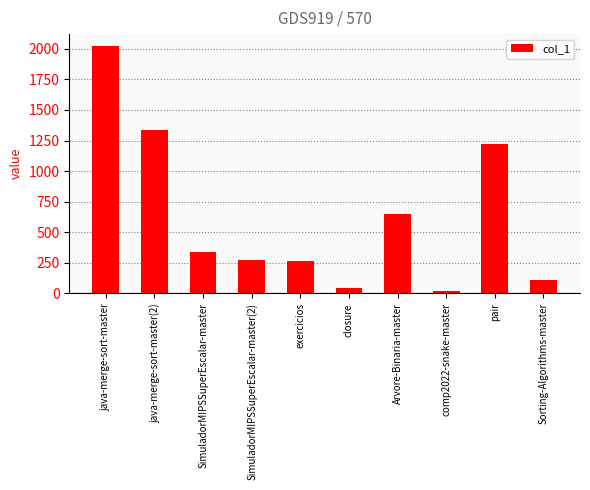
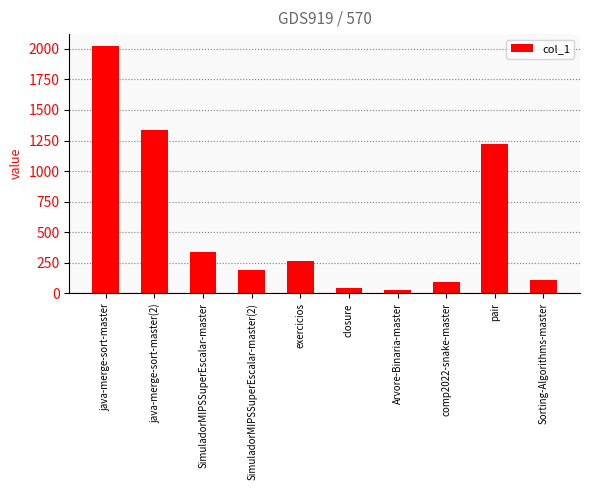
SimuladorMIPSSuperEscalar-master(2): 280 -> 190
Arvore-Binaria-master: 650 -> 30
comp2022-snake-master: 20 -> 90
